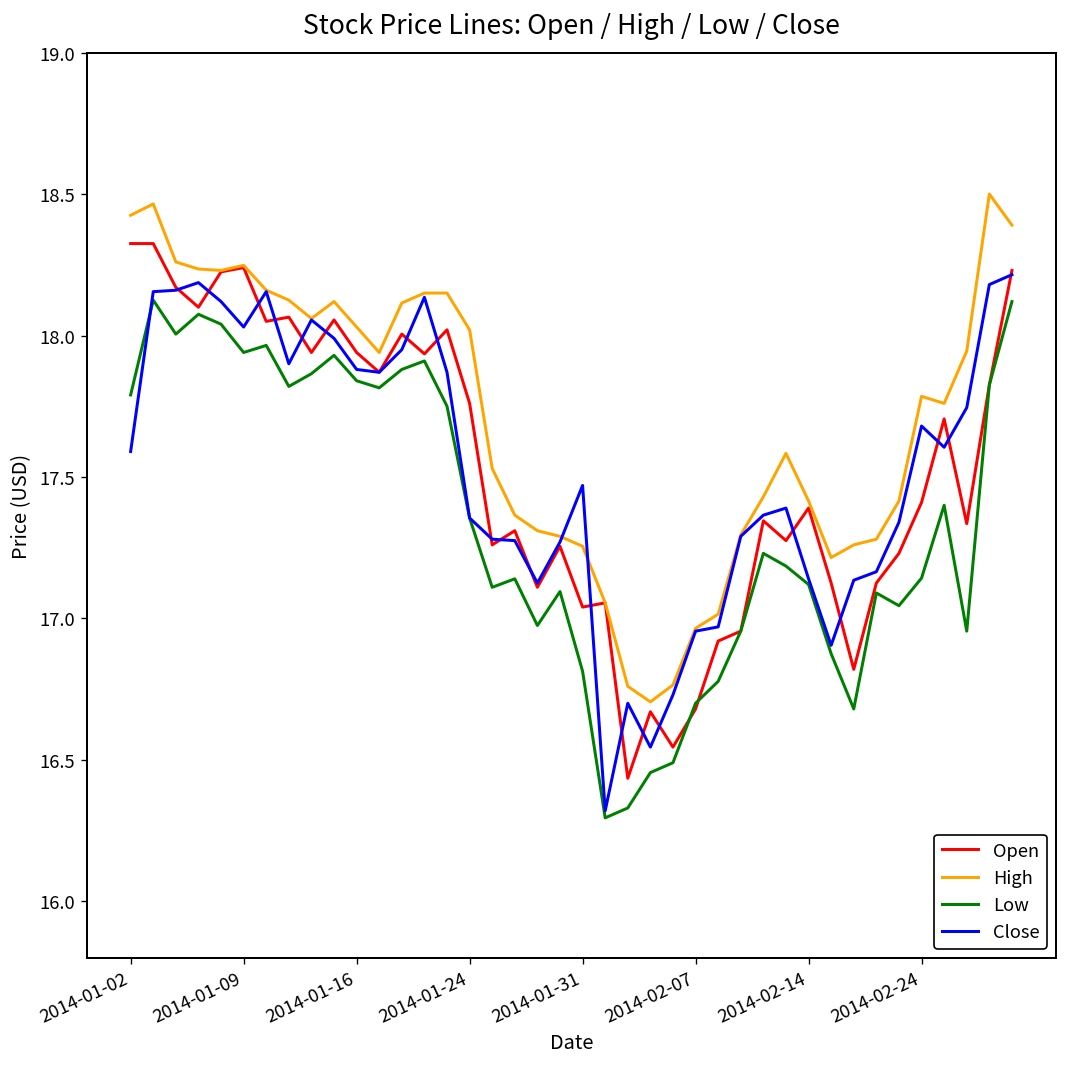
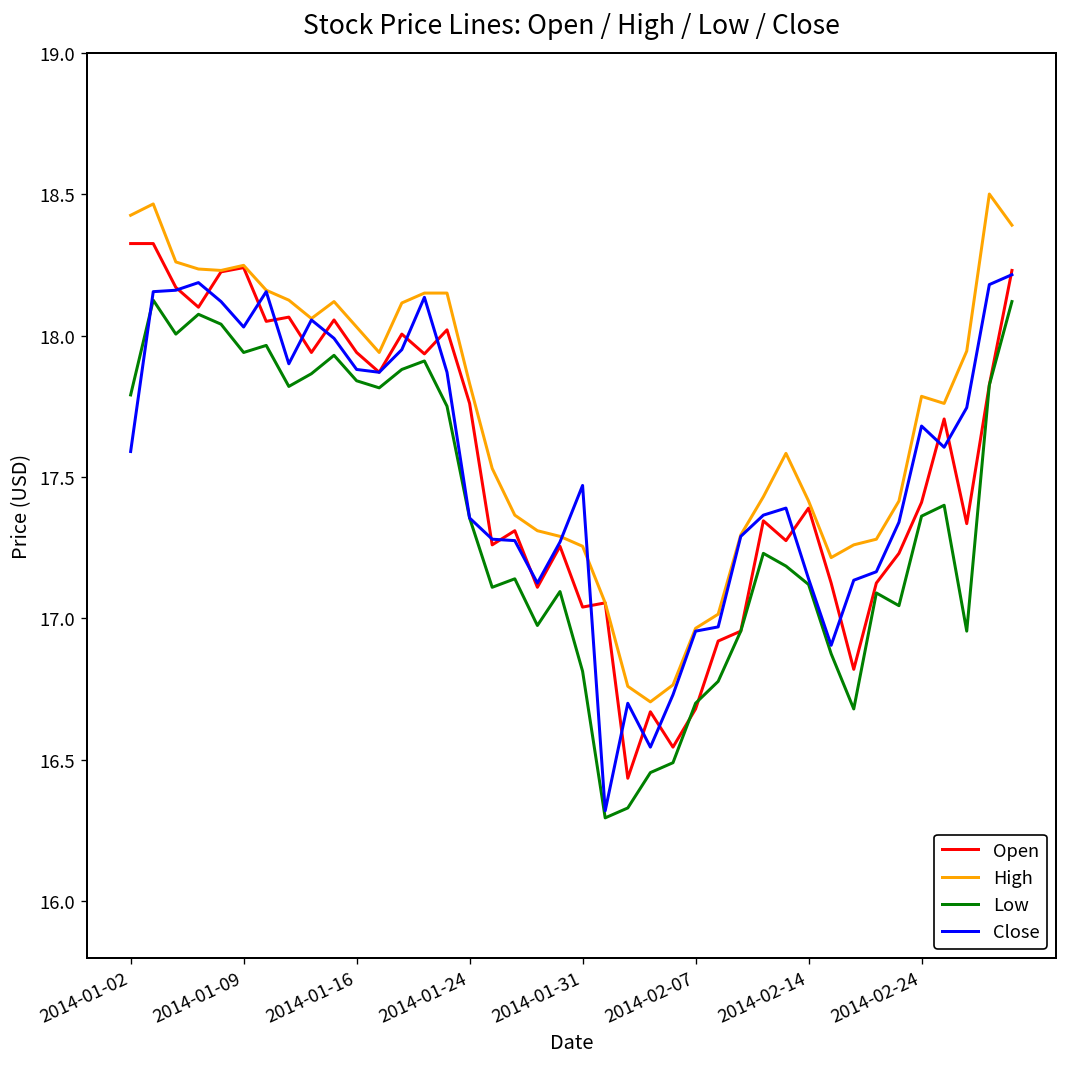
High, 2014-01-24: 18.02 -> 17.83
Low, 2014-02-24: 17.14 -> 17.36
